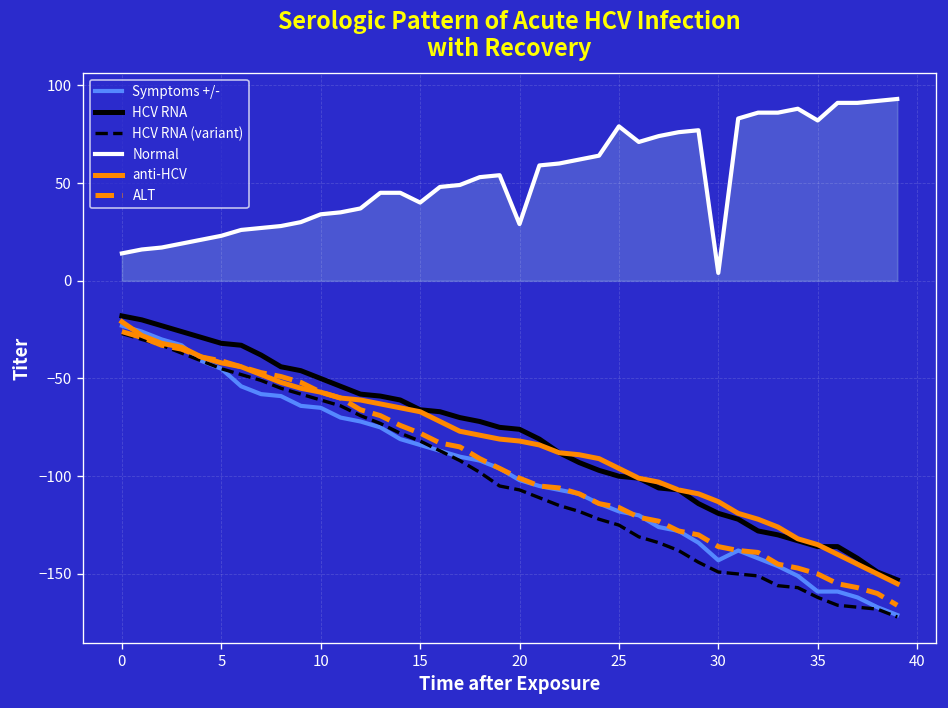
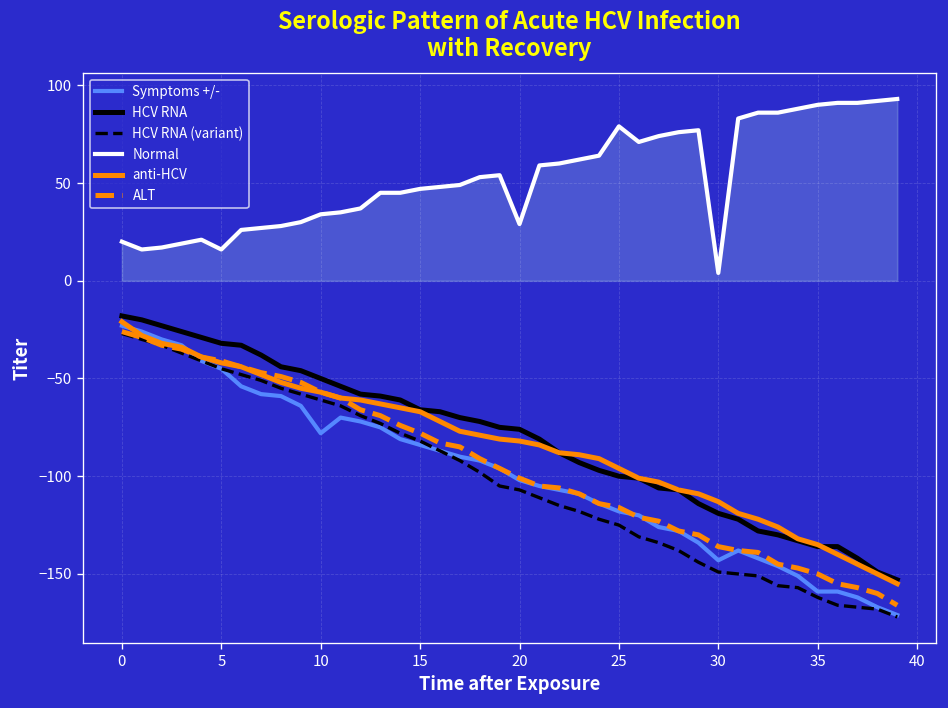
Normal, 0: 14 -> 20
Normal, 5: 23 -> 16
Symptoms +/-, 10: -65 -> -78
Normal, 15: 40 -> 47
Normal, 35: 82 -> 90
